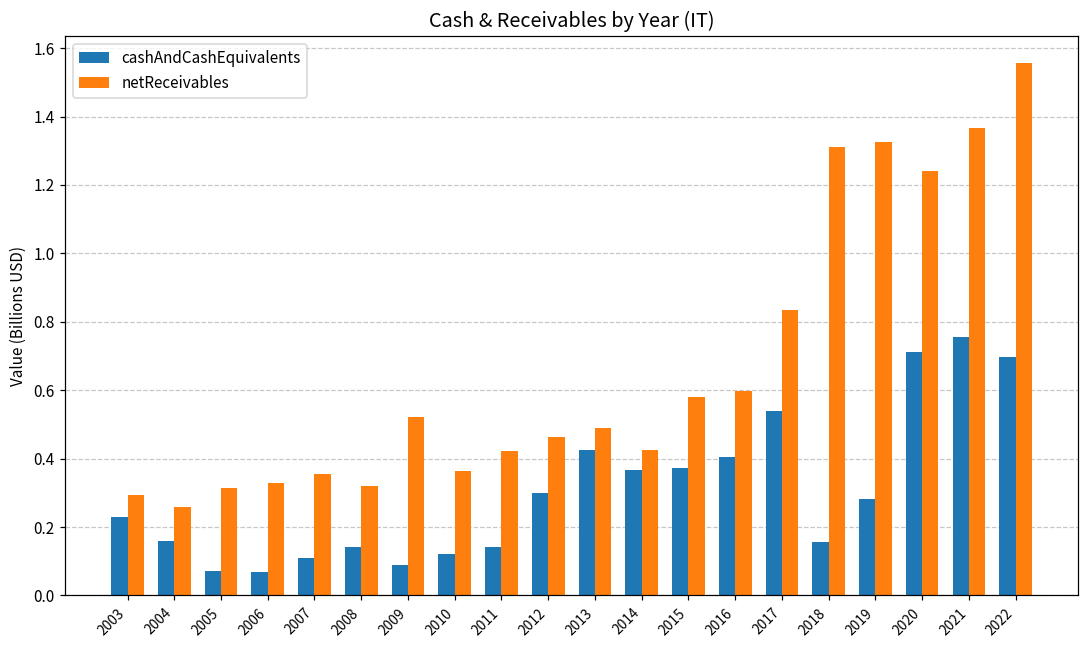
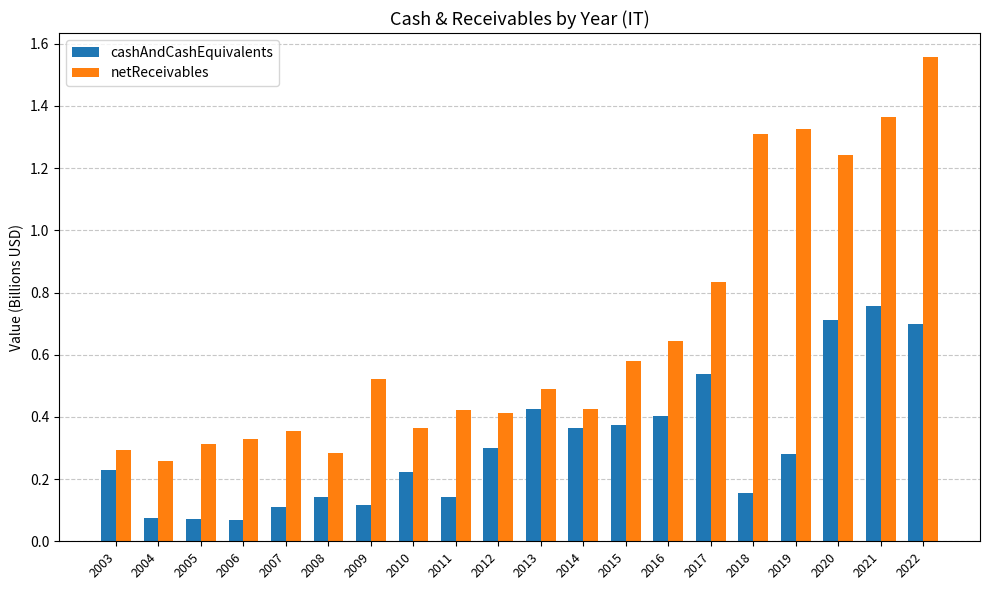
cashAndCashEquivalents, 2004: 0.16 -> 0.08
netReceivables, 2008: 0.32 -> 0.28
cashAndCashEquivalents, 2009: 0.09 -> 0.12
cashAndCashEquivalents, 2010: 0.12 -> 0.22
netReceivables, 2012: 0.46 -> 0.41
netReceivables, 2016: 0.60 -> 0.64
